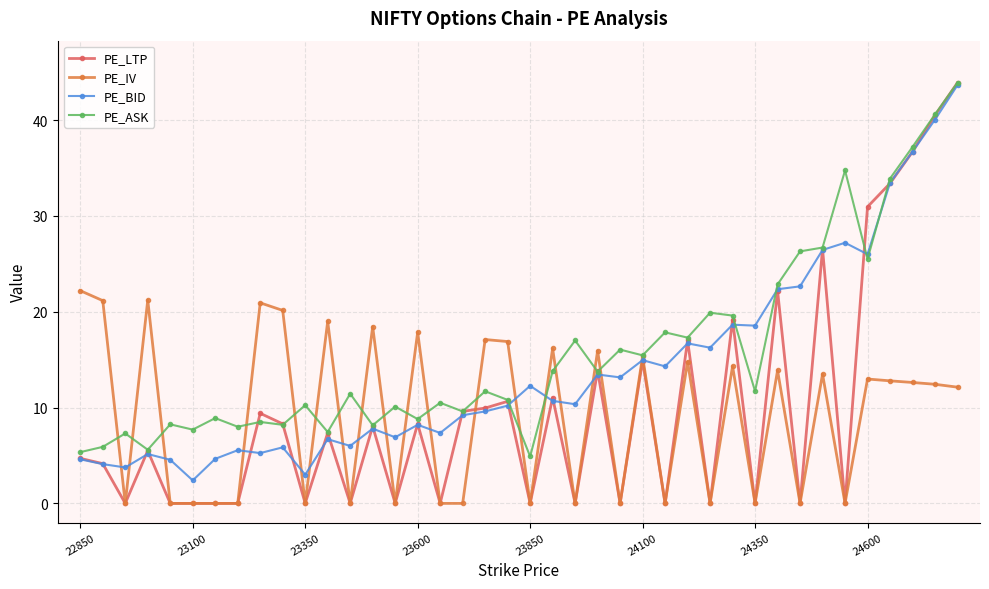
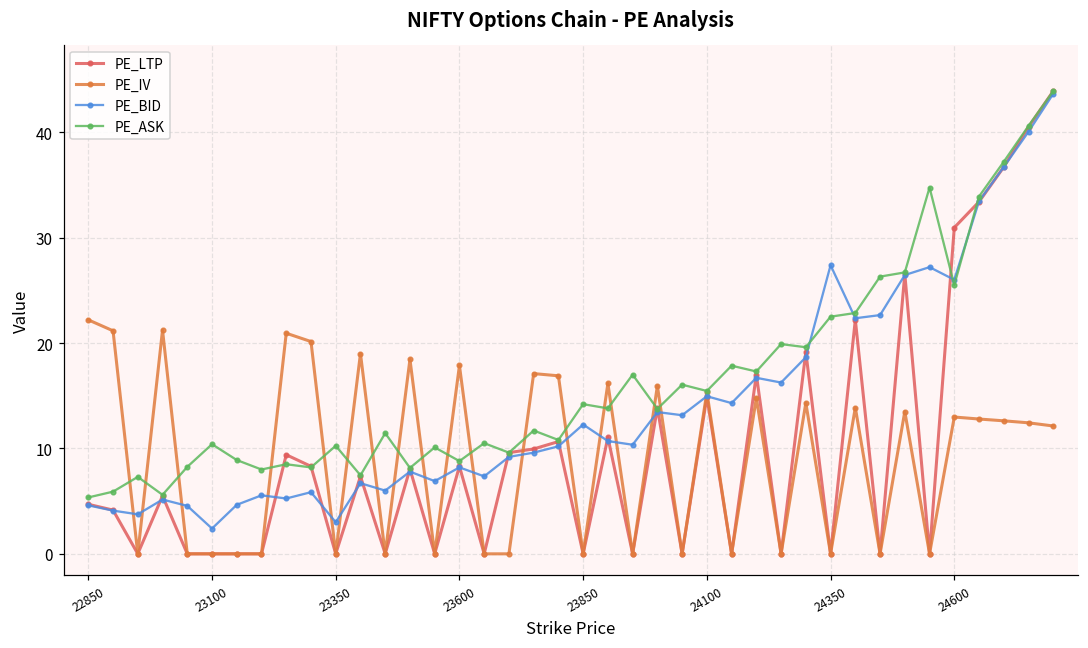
PE_ASK, 23100: 8 -> 10
PE_ASK, 23850: 5 -> 14
PE_BID, 24350: 19 -> 27
PE_ASK, 24350: 12 -> 23
